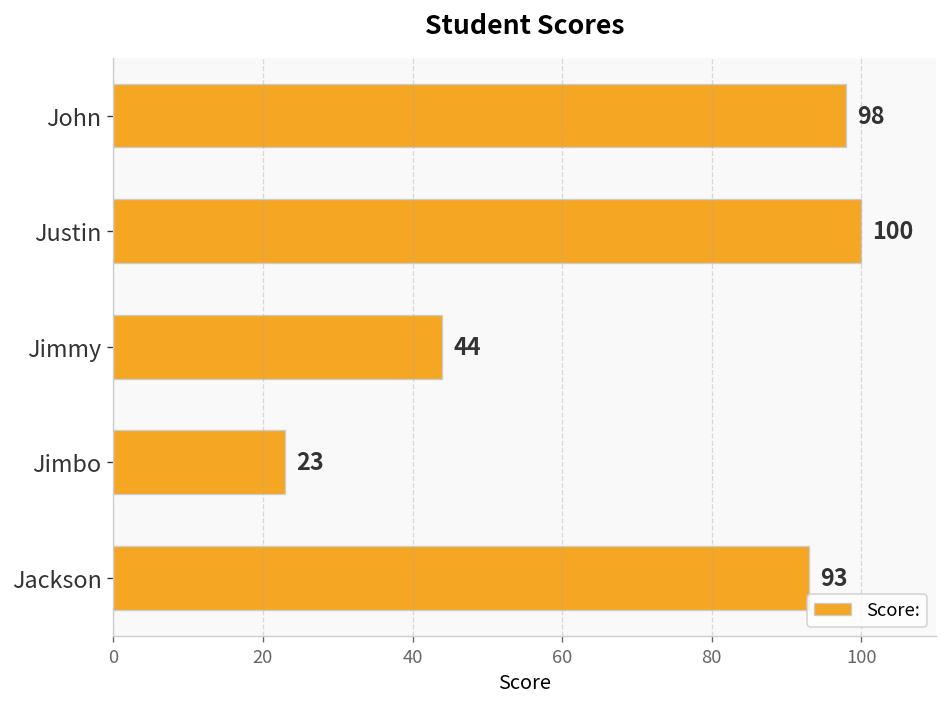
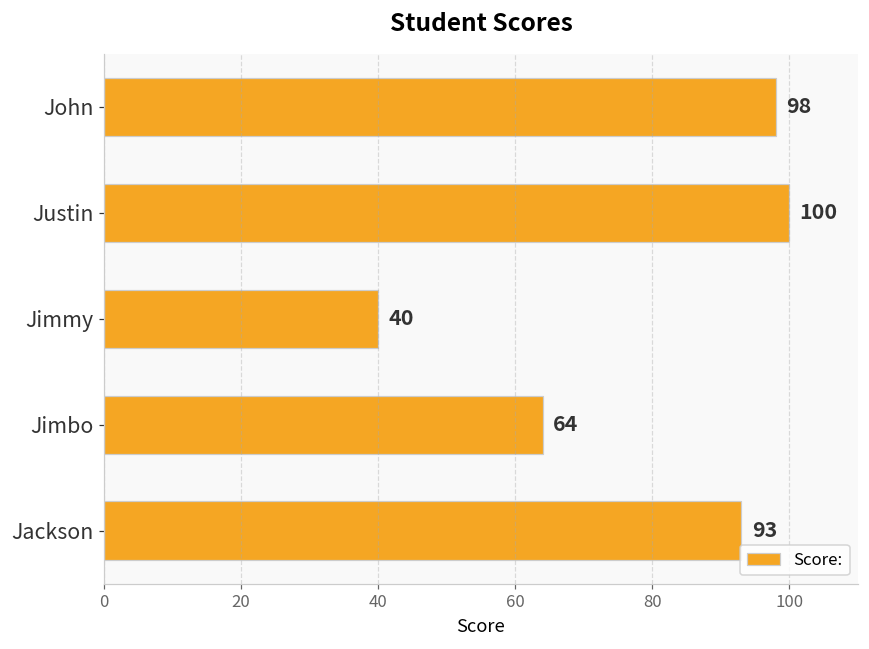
Jimmy: 44 -> 40
Jimbo: 23 -> 64
